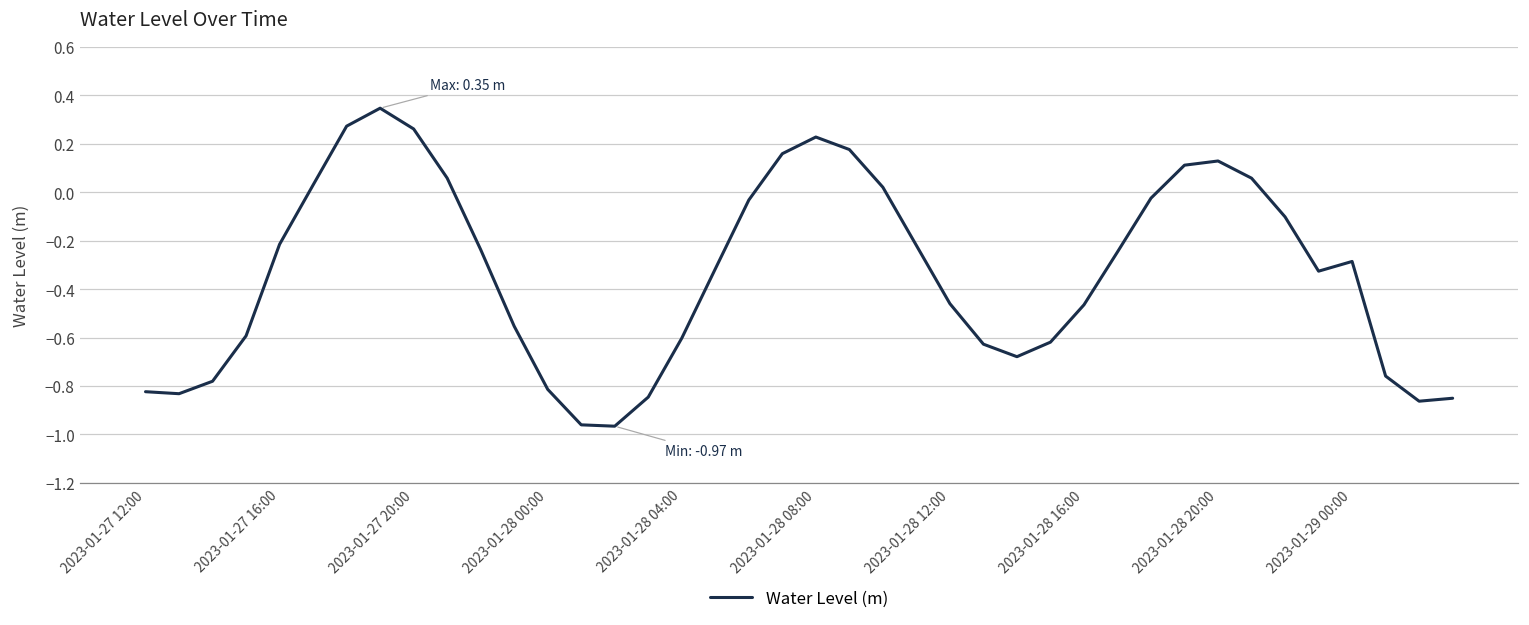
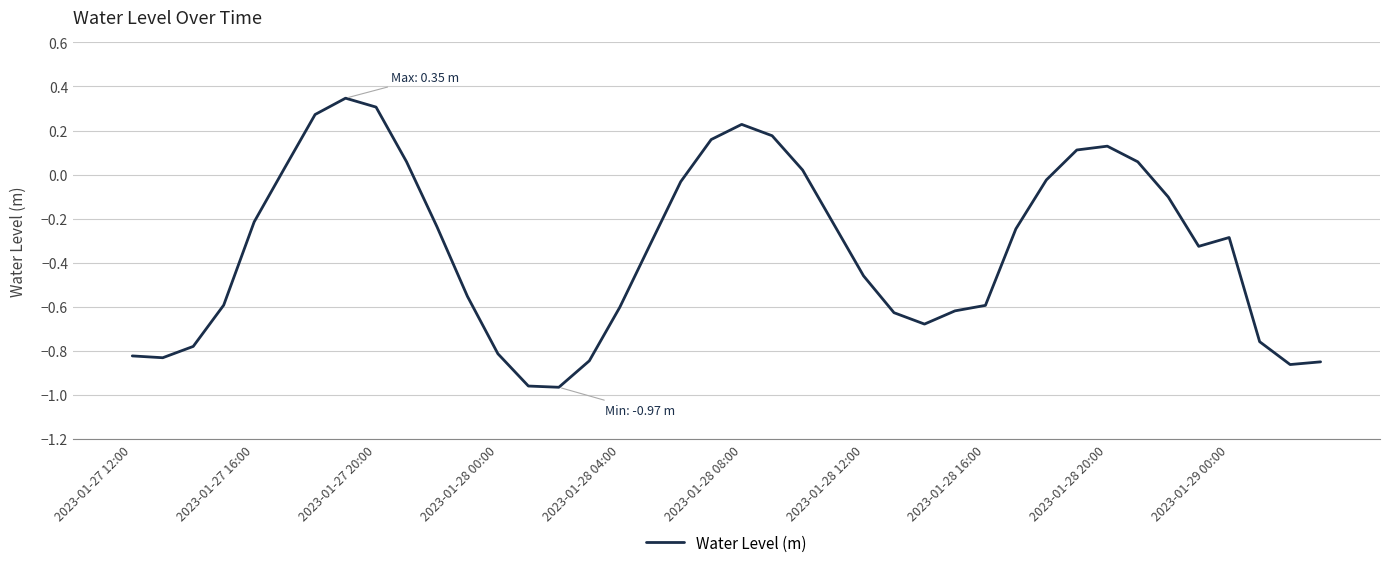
2023-01-27 20:00: 0.26 -> 0.31
2023-01-28 16:00: -0.46 -> -0.59
